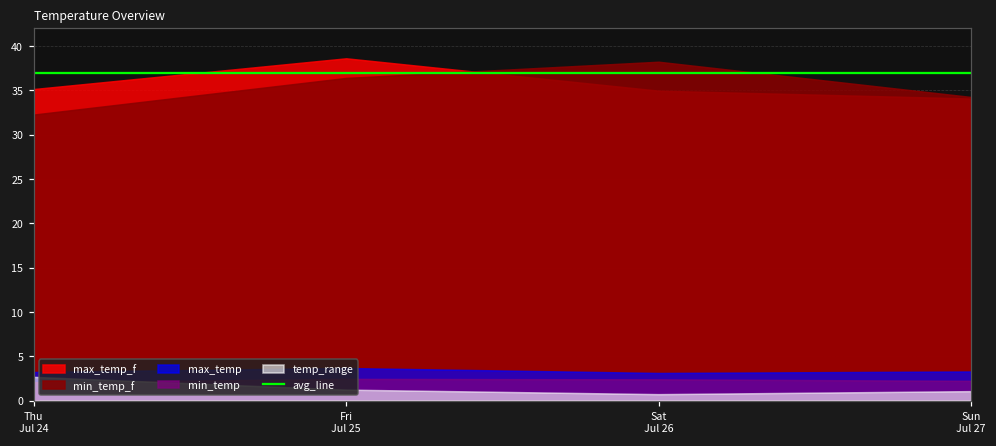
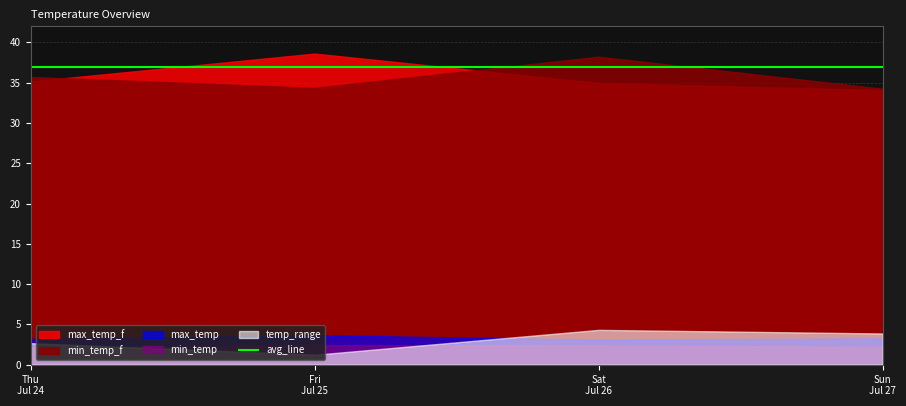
min_temp_f, Thu Jul 24: 32 -> 36
min_temp_f, Fri Jul 25: 36 -> 34
temp_range, Sat Jul 26: 1 -> 4
temp_range, Sun Jul 27: 1 -> 4
